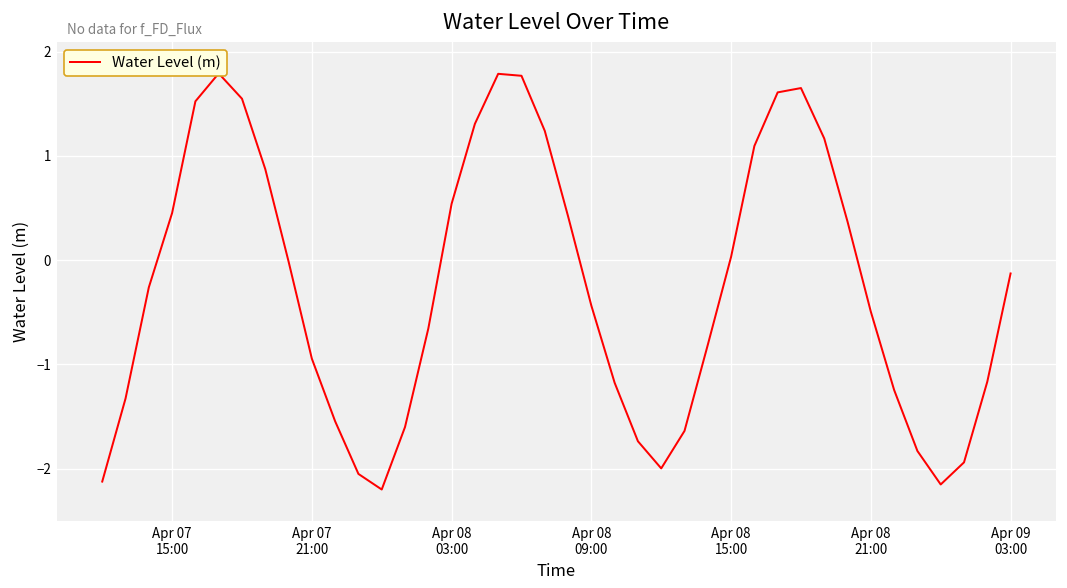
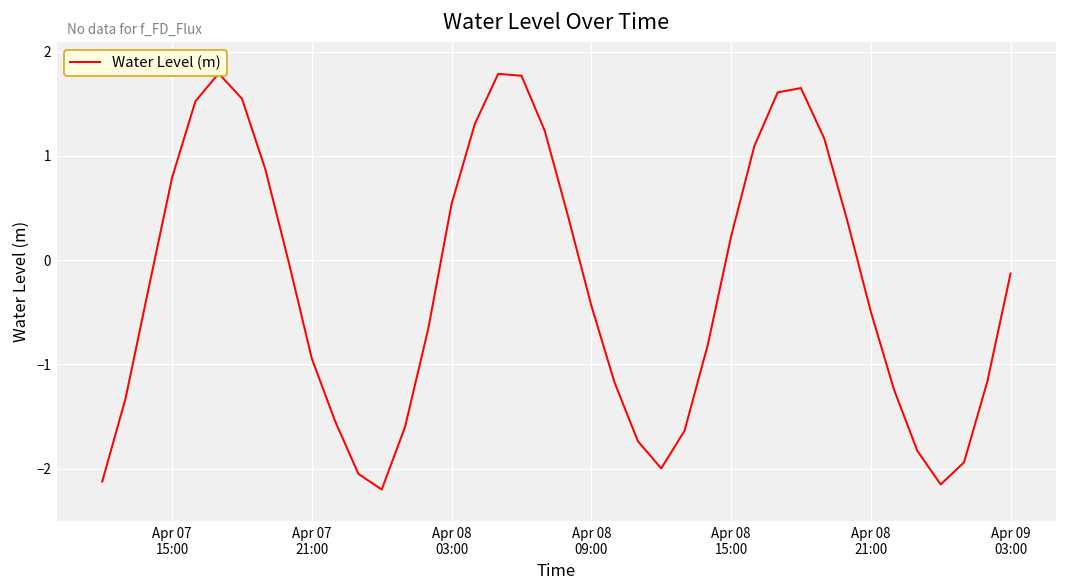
Apr 07 15:00: 0.5 -> 0.8
Apr 08 15:00: 0.0 -> 0.2
